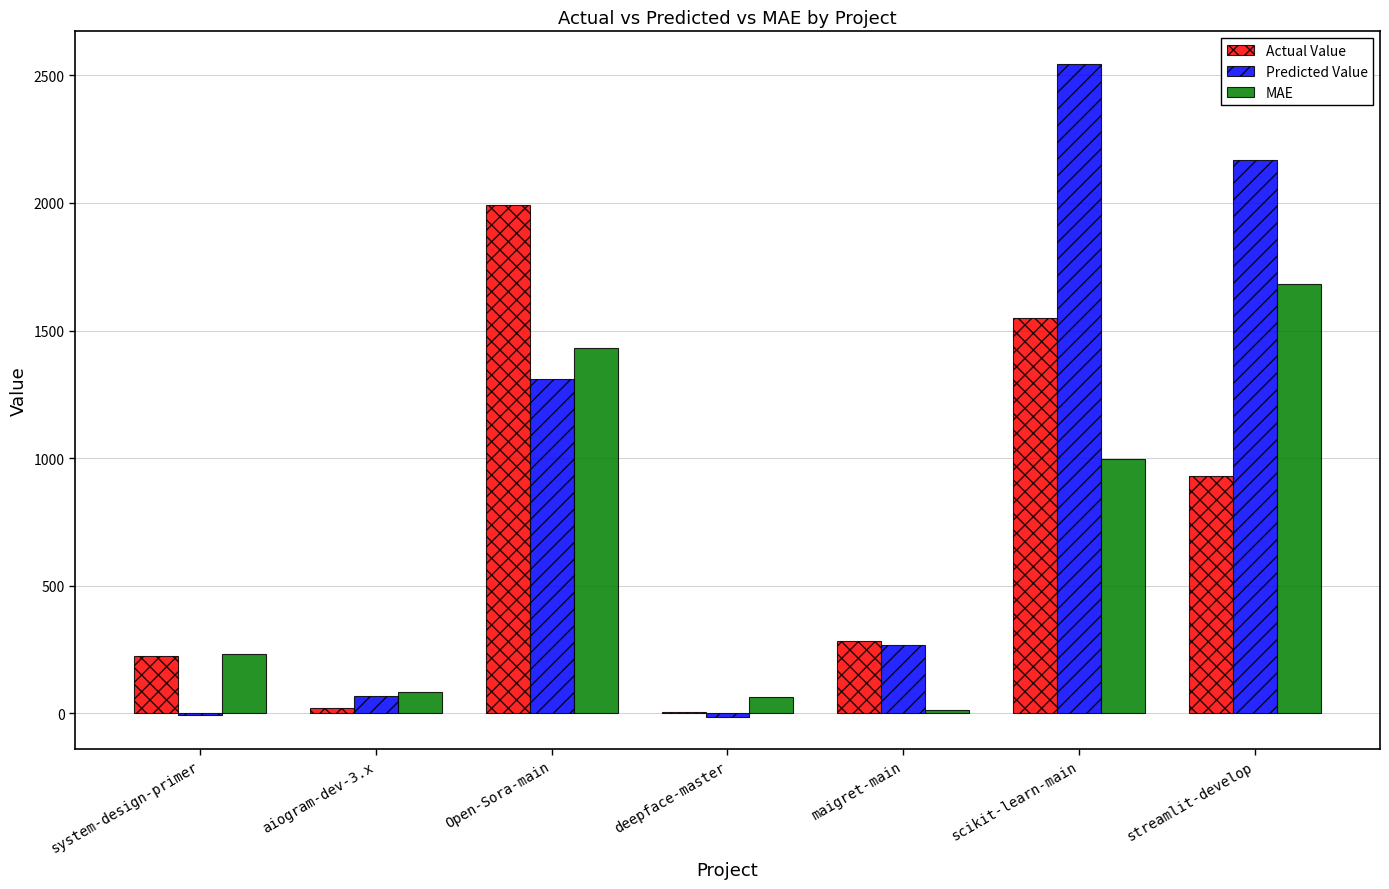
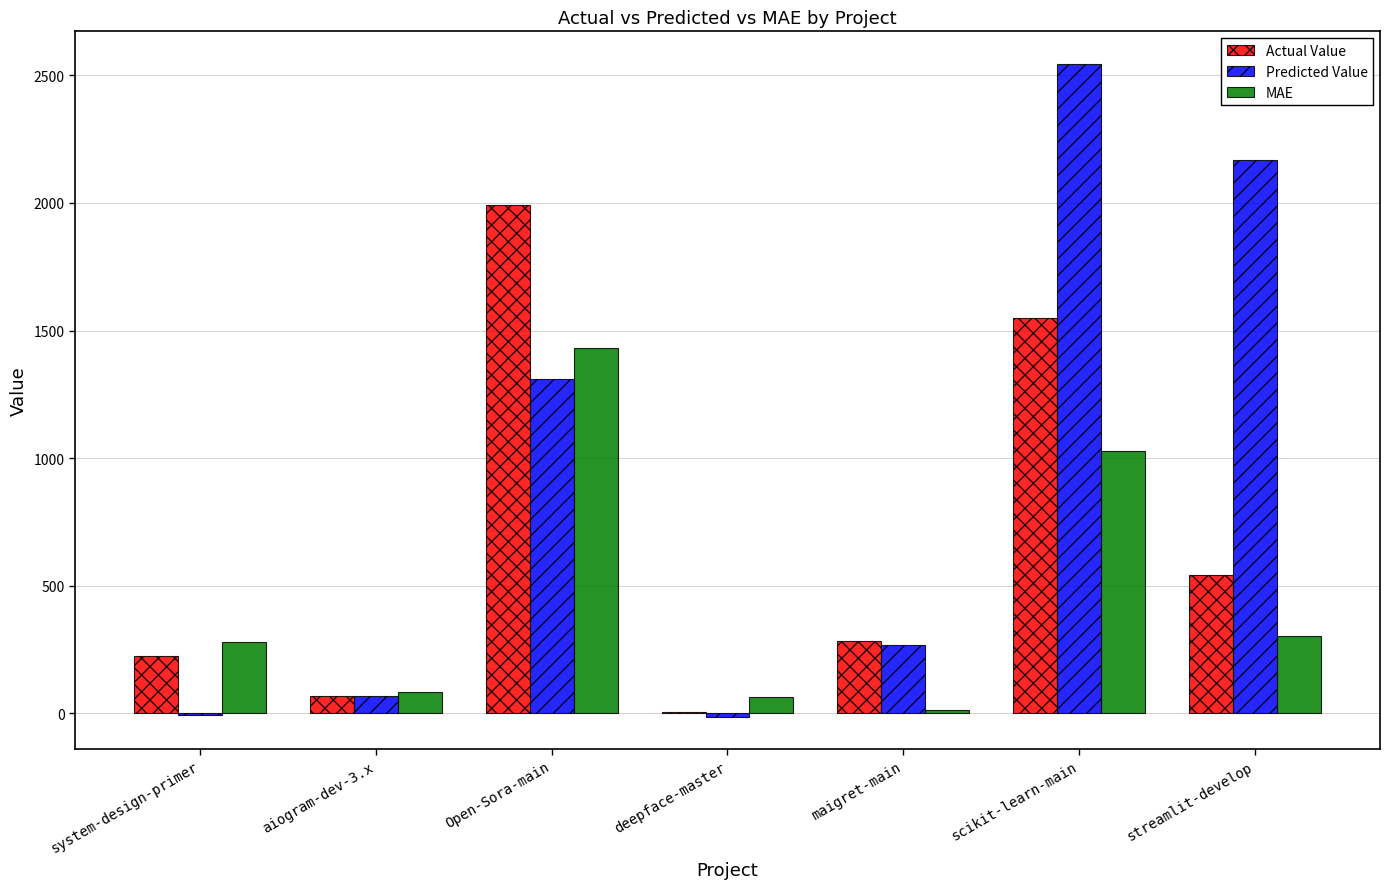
MAE, system-design-primer: 230 -> 280
Actual Value, aiogram-dev-3.x: 20 -> 70
MAE, scikit-learn-main: 1000 -> 1030
Actual Value, streamlit-develop: 930 -> 540
MAE, streamlit-develop: 1680 -> 300
